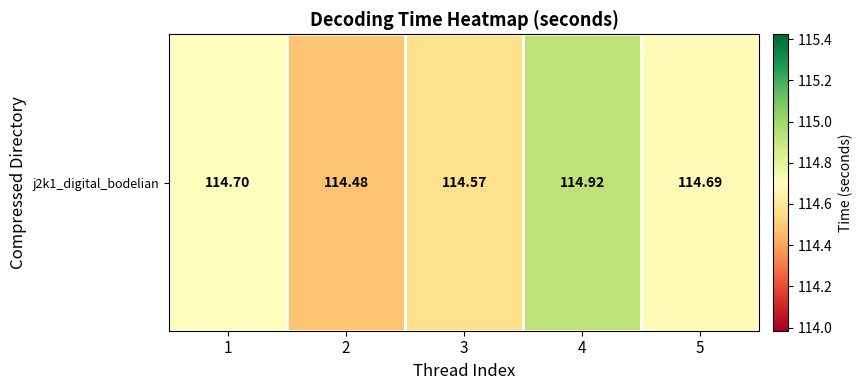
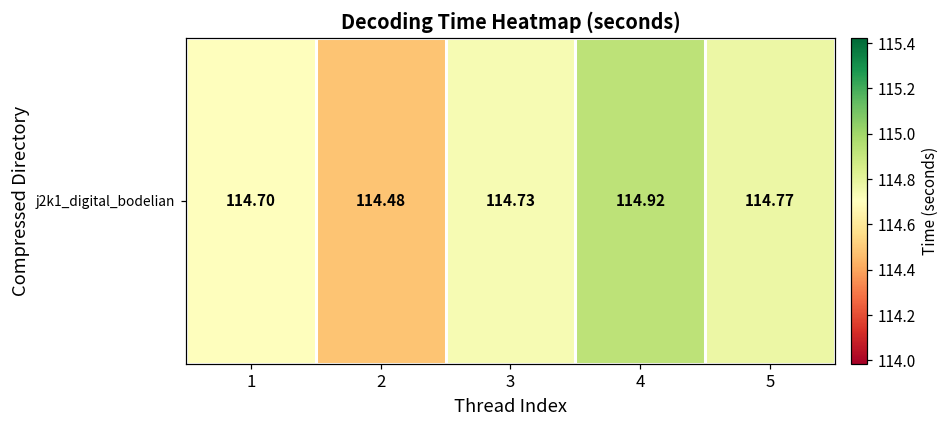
j2k1_digital_bodelian, 3: 114.57 -> 114.73
j2k1_digital_bodelian, 5: 114.69 -> 114.77
